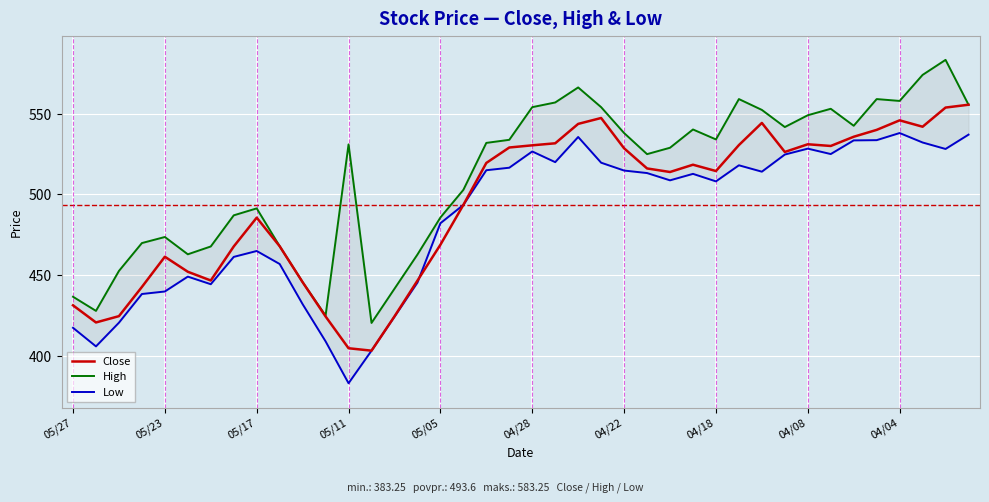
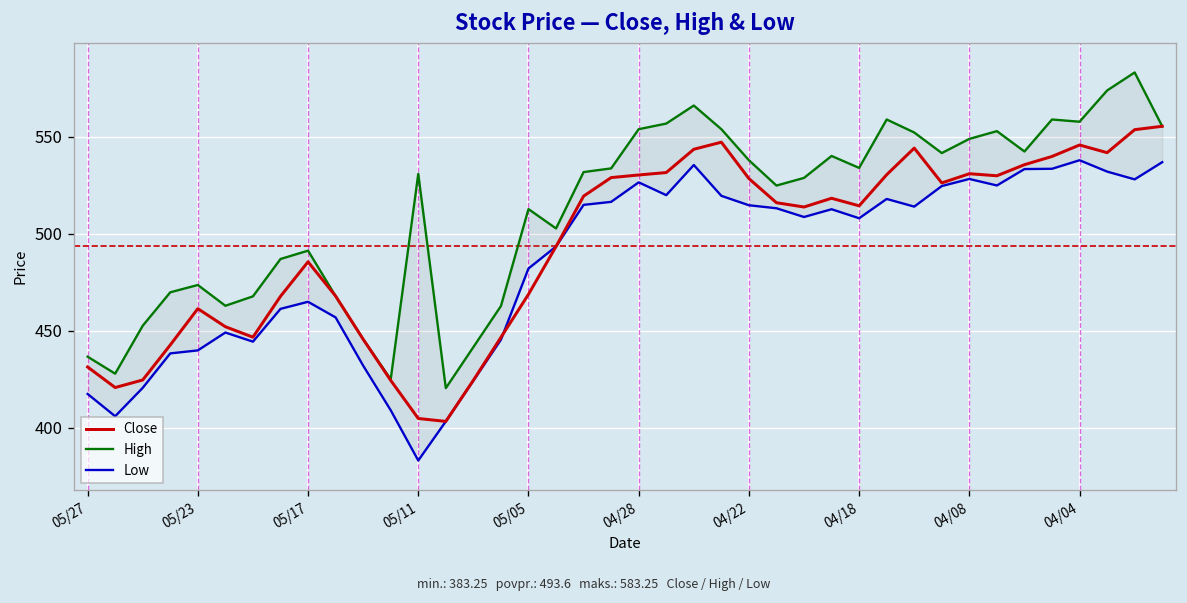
High, 05/05: 486 -> 513
